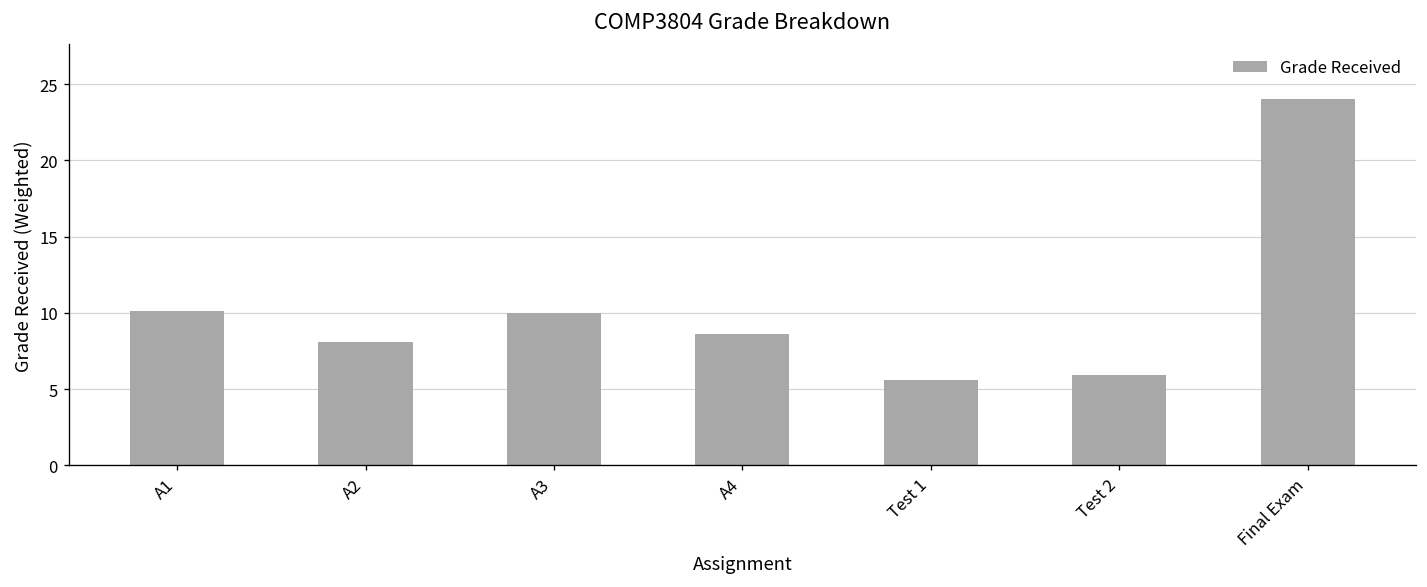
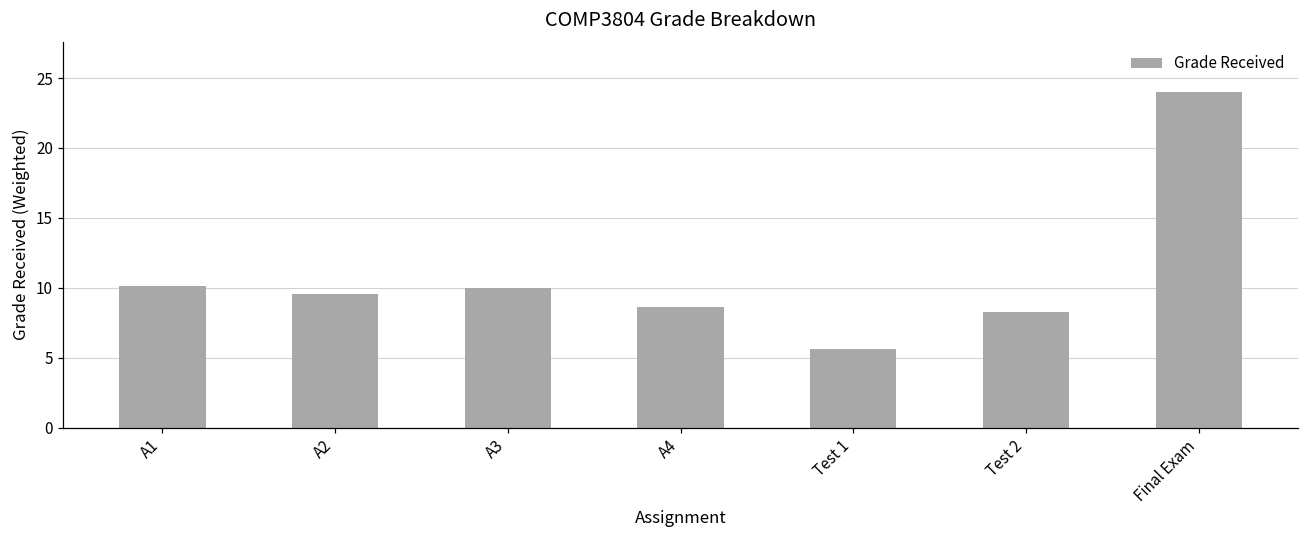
A2: 8.1 -> 9.5
Test 2: 5.9 -> 8.3
